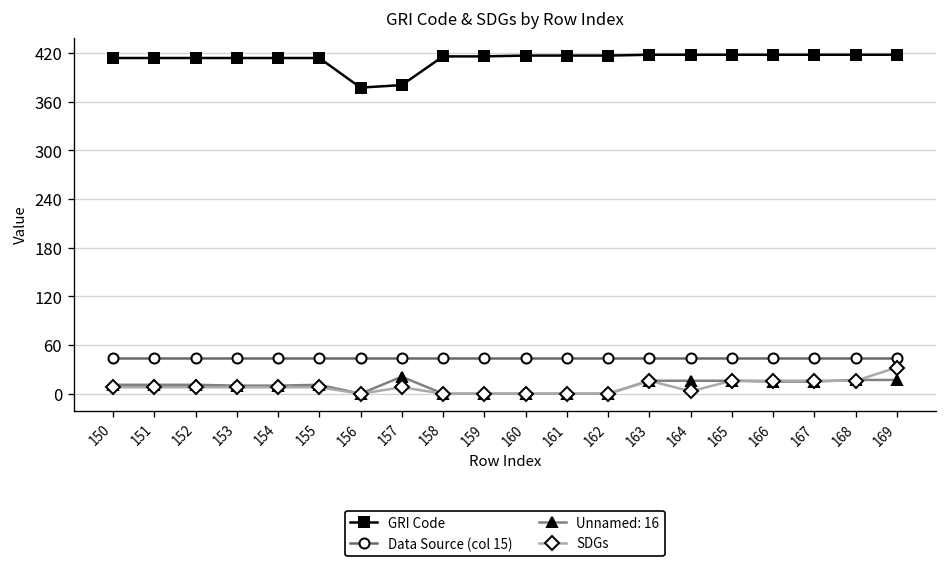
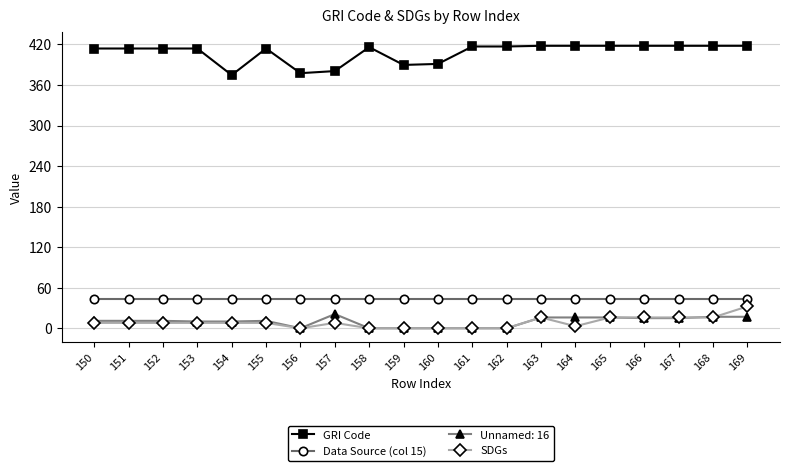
GRI Code, 154: 410 -> 370
GRI Code, 159: 420 -> 390
GRI Code, 160: 420 -> 390
